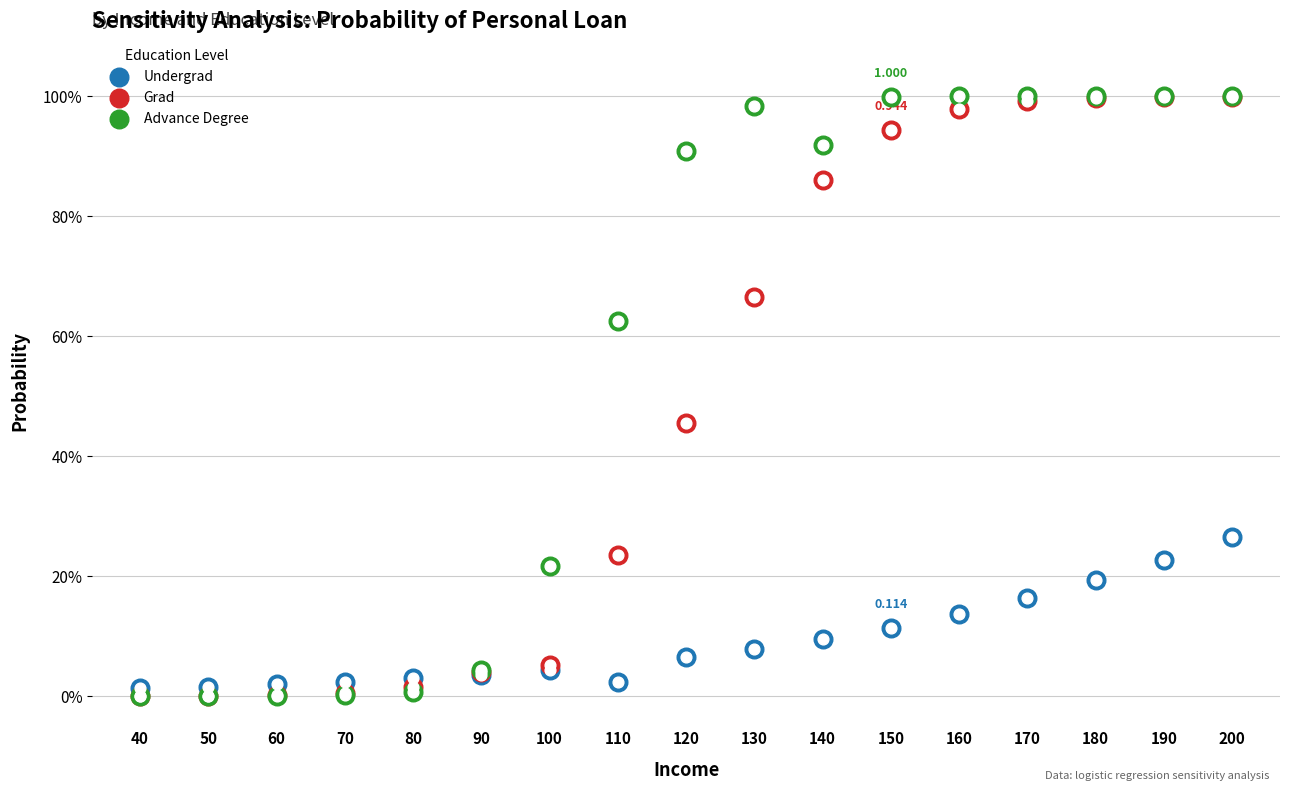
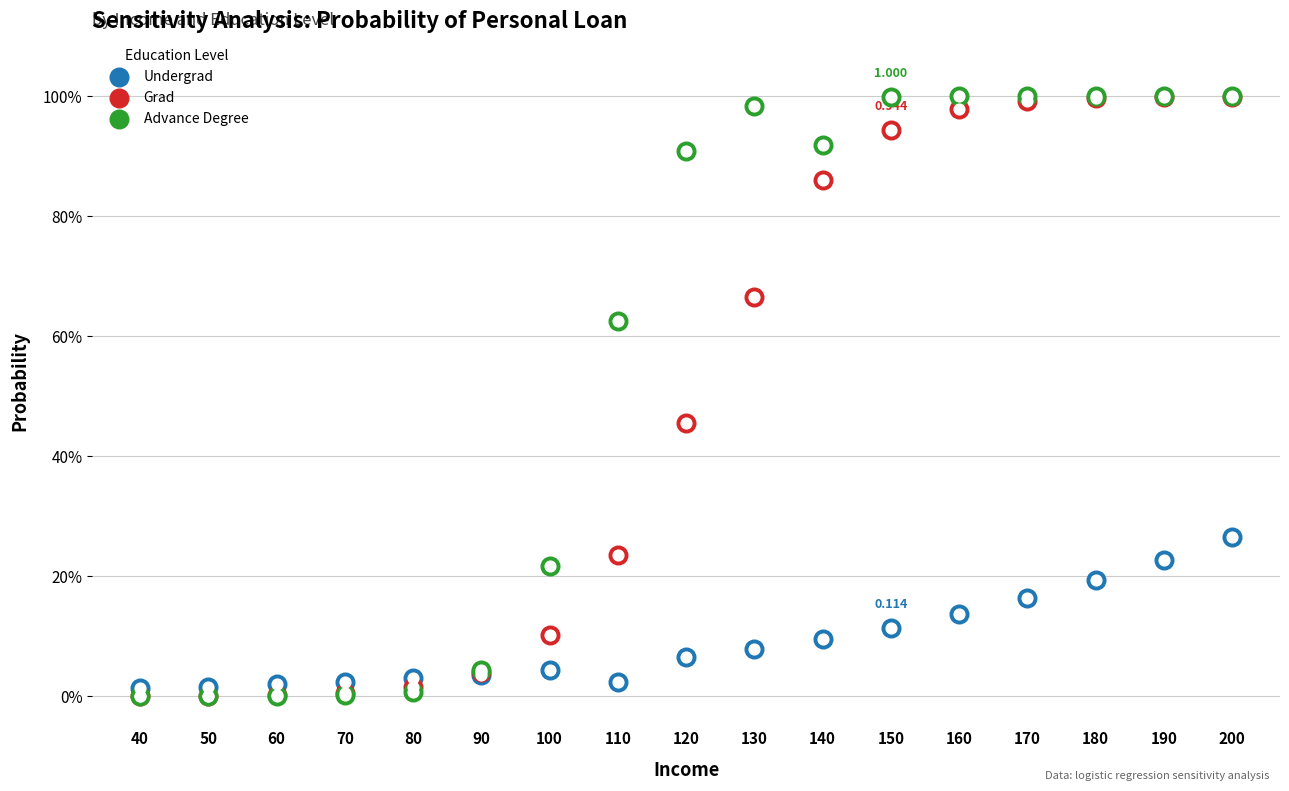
Grad, 100: 5% -> 10%
